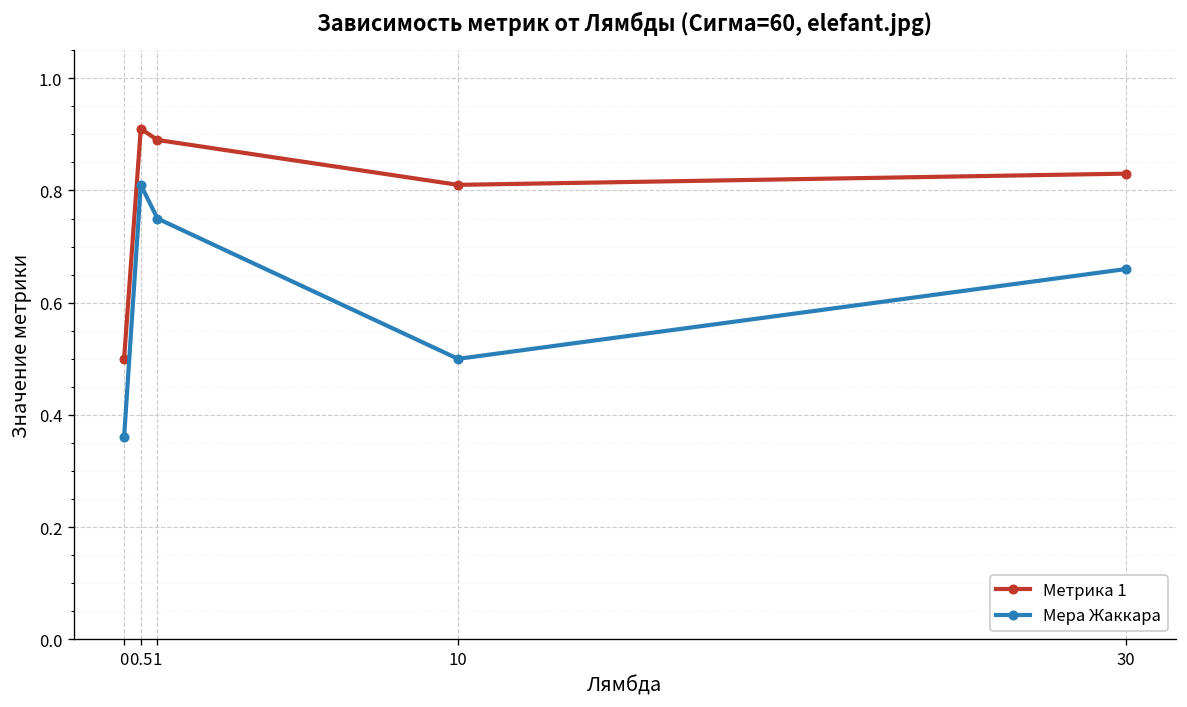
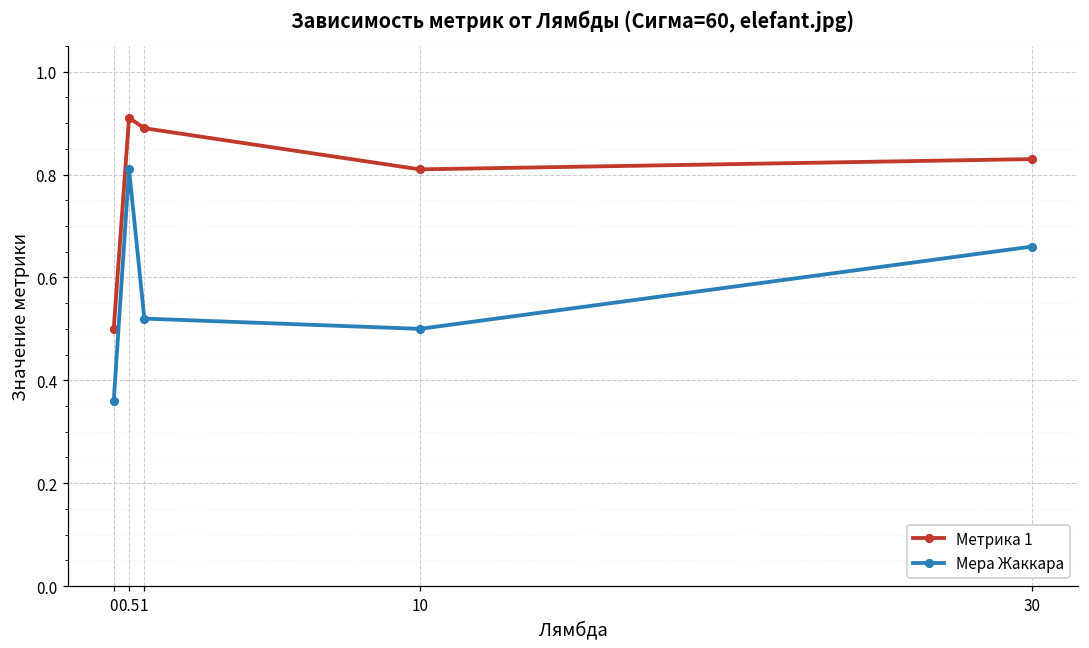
Мера Жаккара, 1: 0.75 -> 0.52
